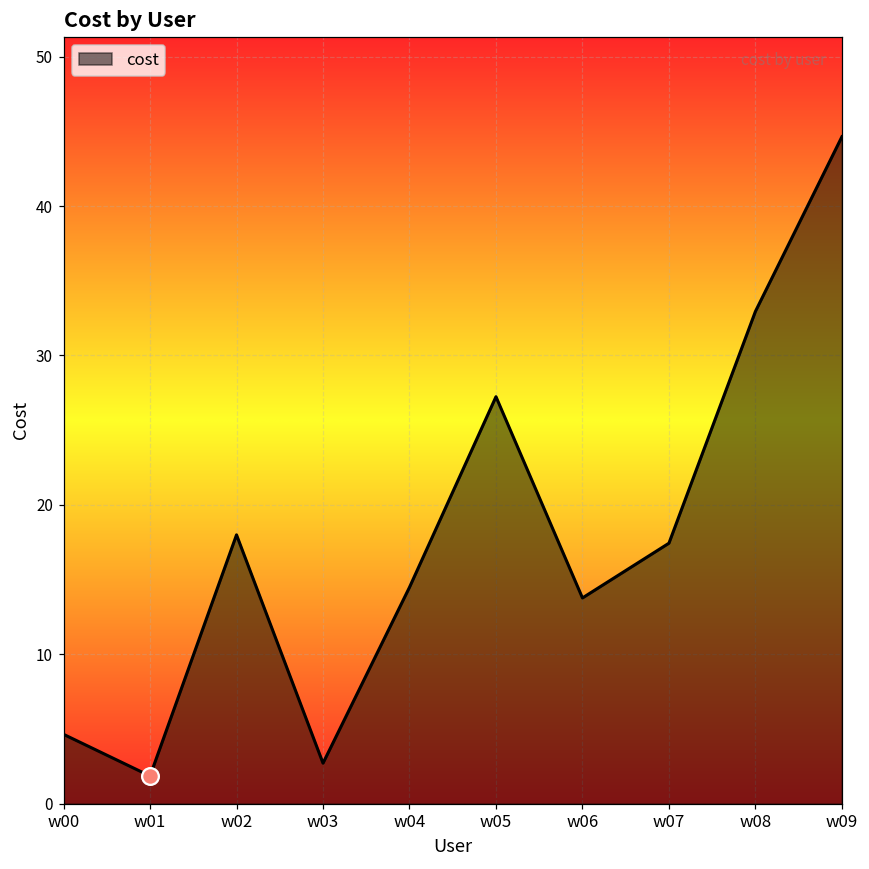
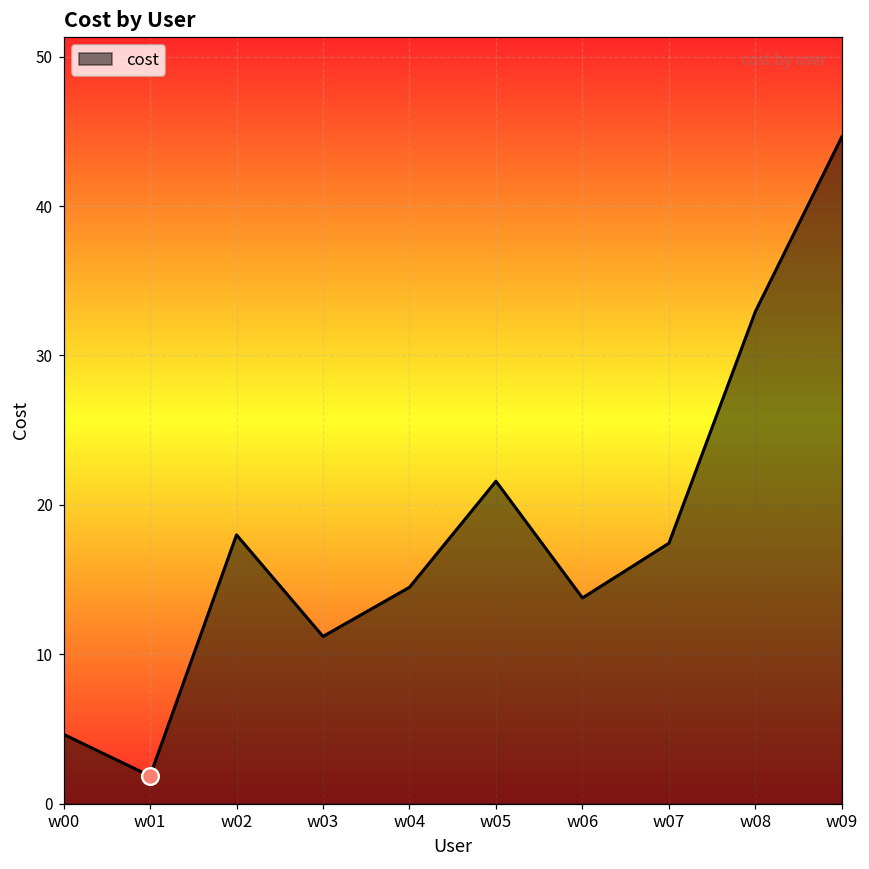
cost, w03: 2.7 -> 11.2
cost, w05: 27.2 -> 21.6
